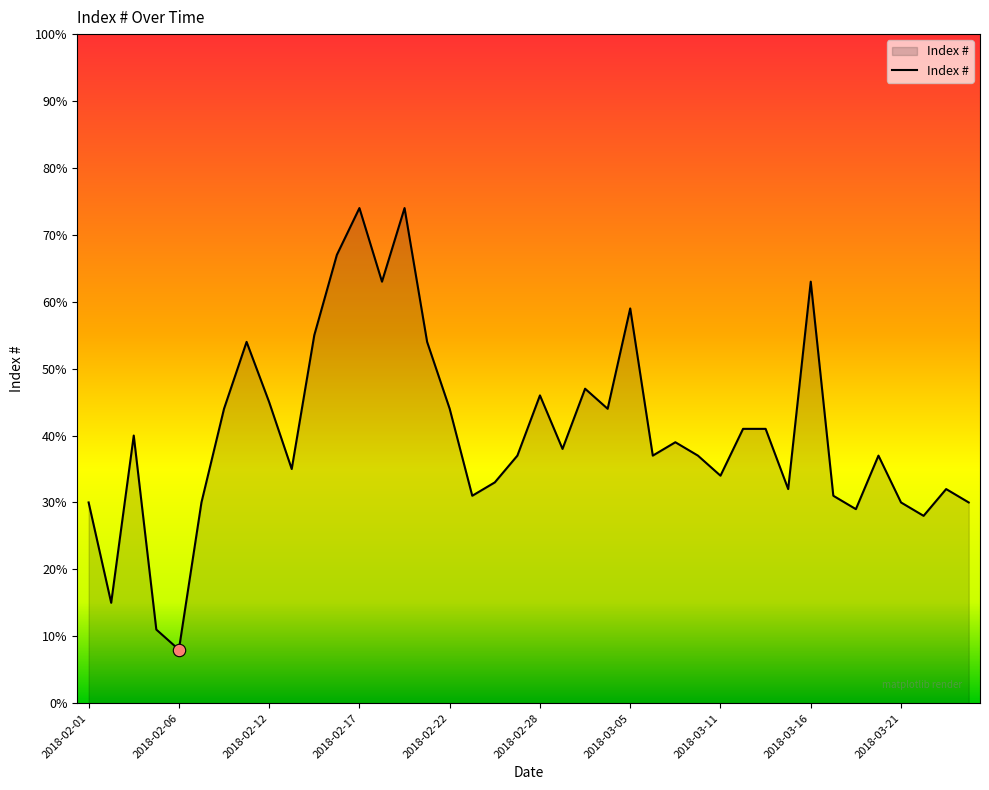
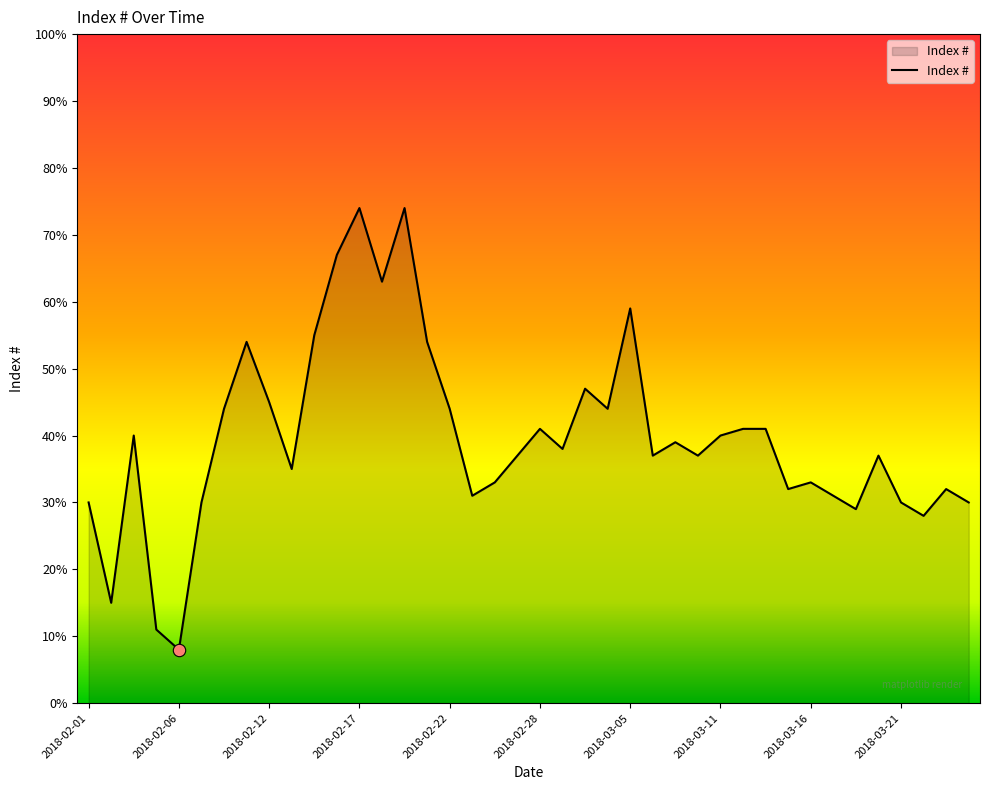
Index #, 2018-02-28: 46% -> 41%
Index #, 2018-03-11: 34% -> 40%
Index #, 2018-03-16: 63% -> 33%
